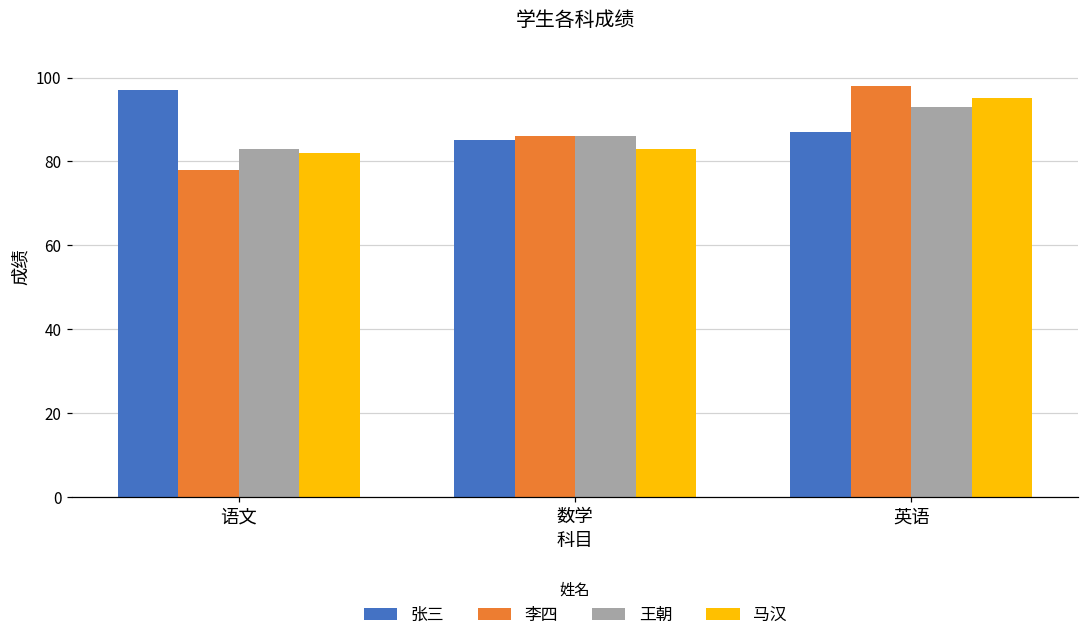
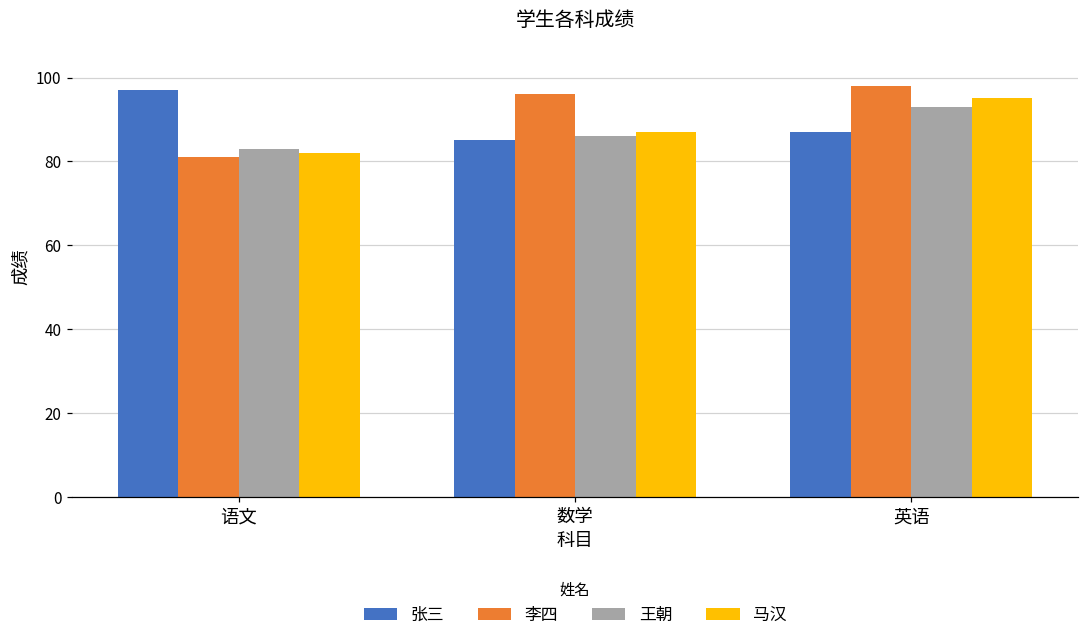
李四, 语文: 78 -> 81
李四, 数学: 86 -> 96
马汉, 数学: 83 -> 87
